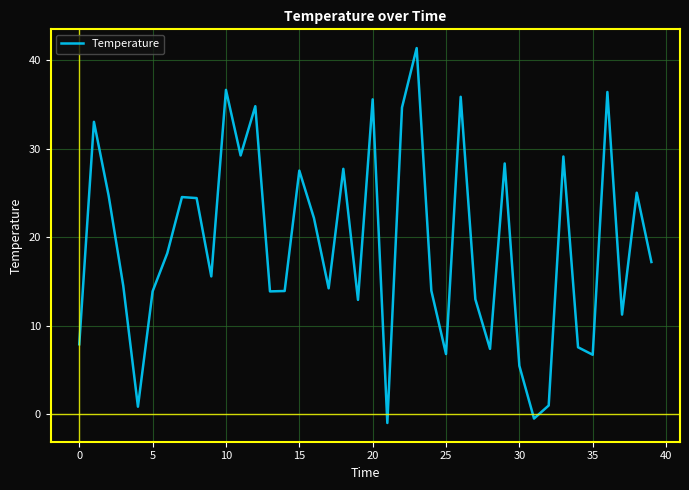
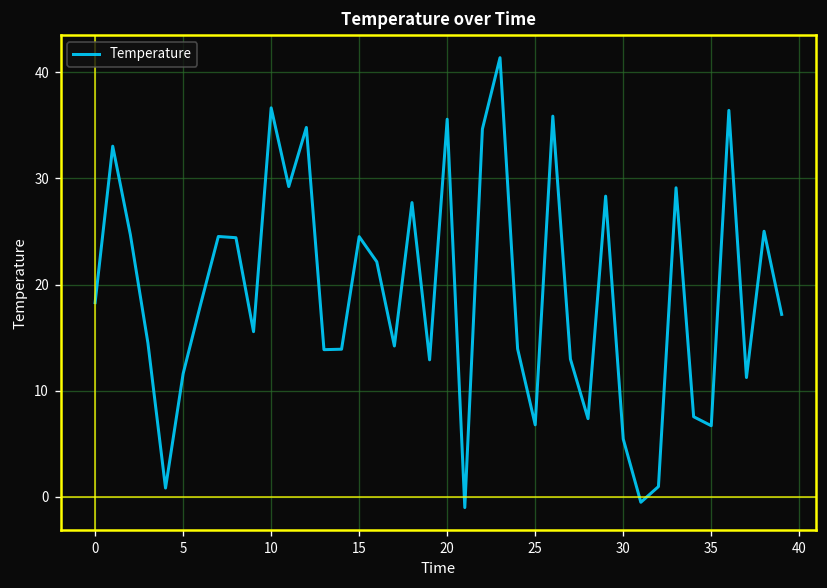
0: 8 -> 18
5: 14 -> 12
15: 28 -> 25
